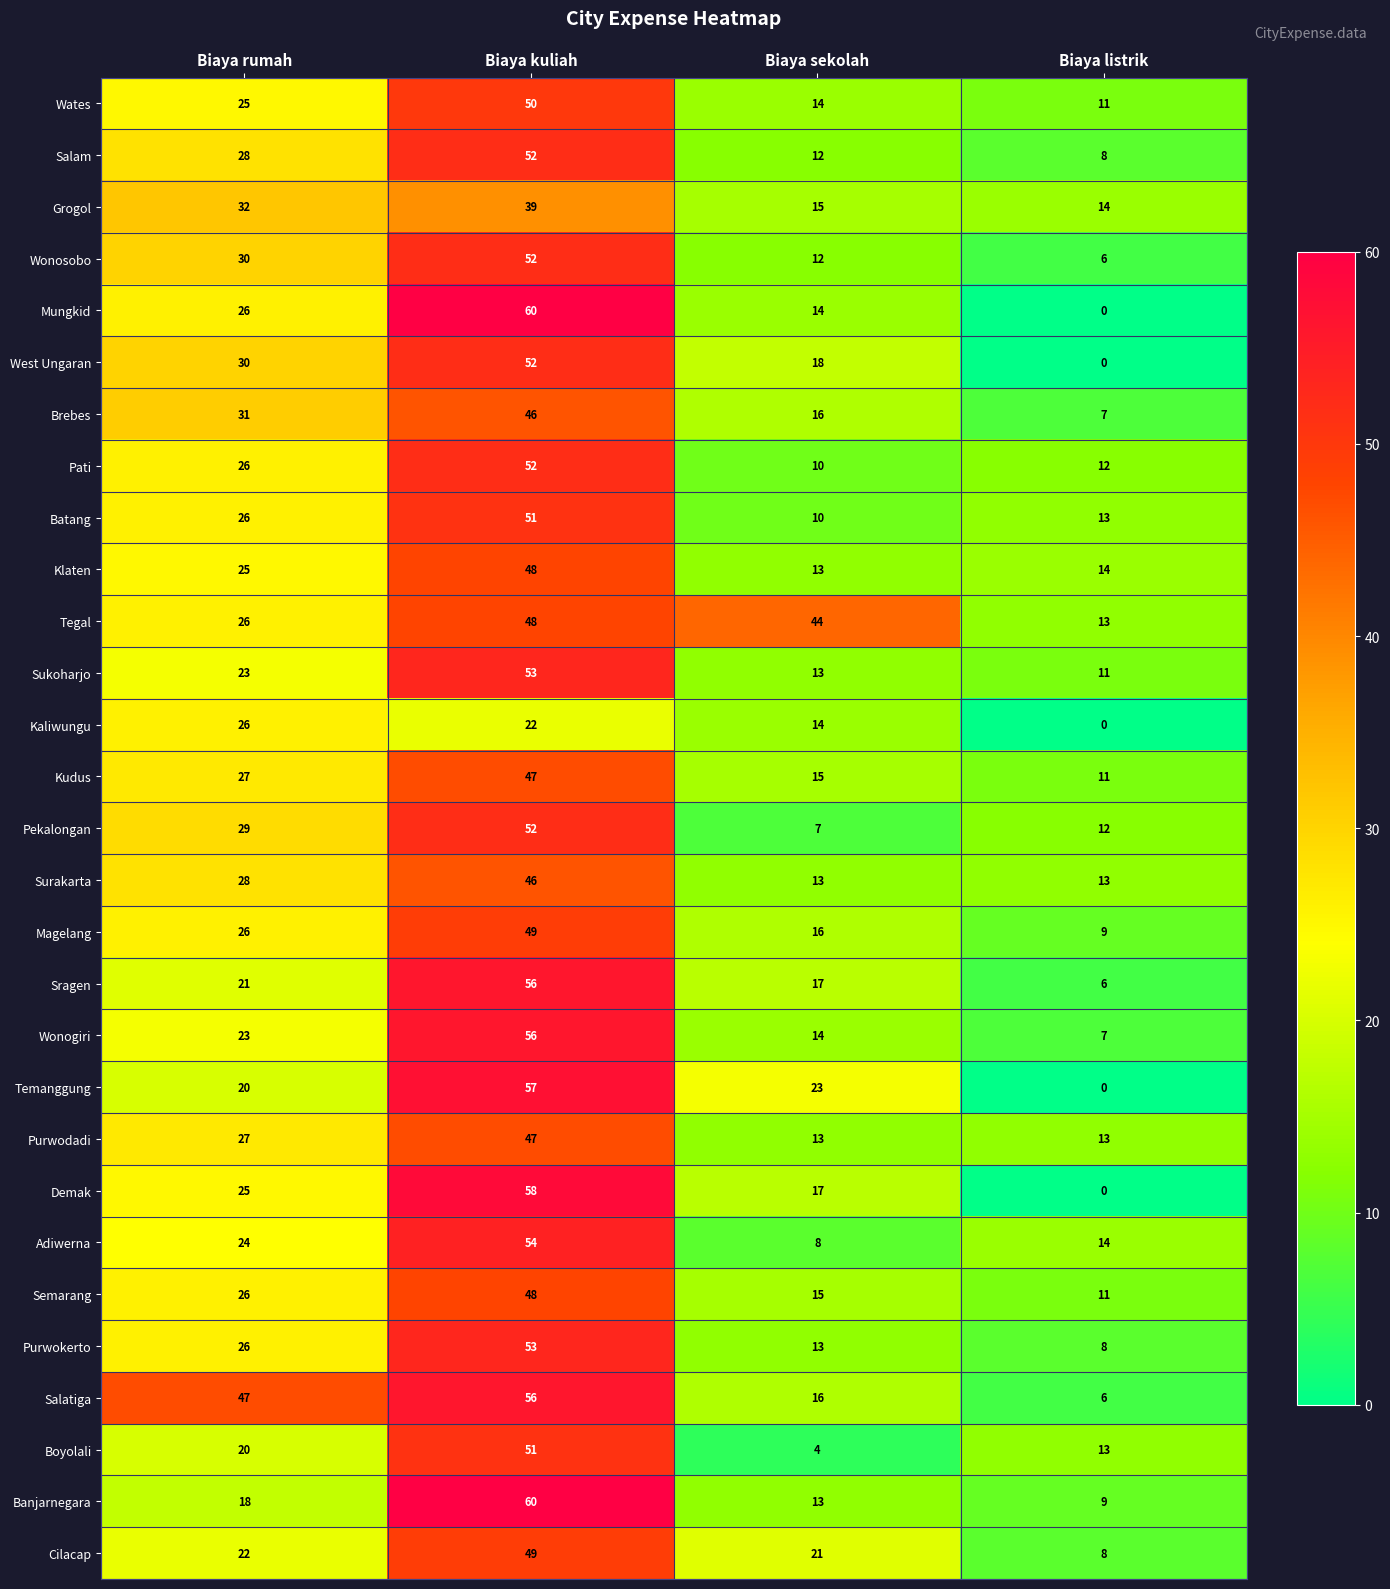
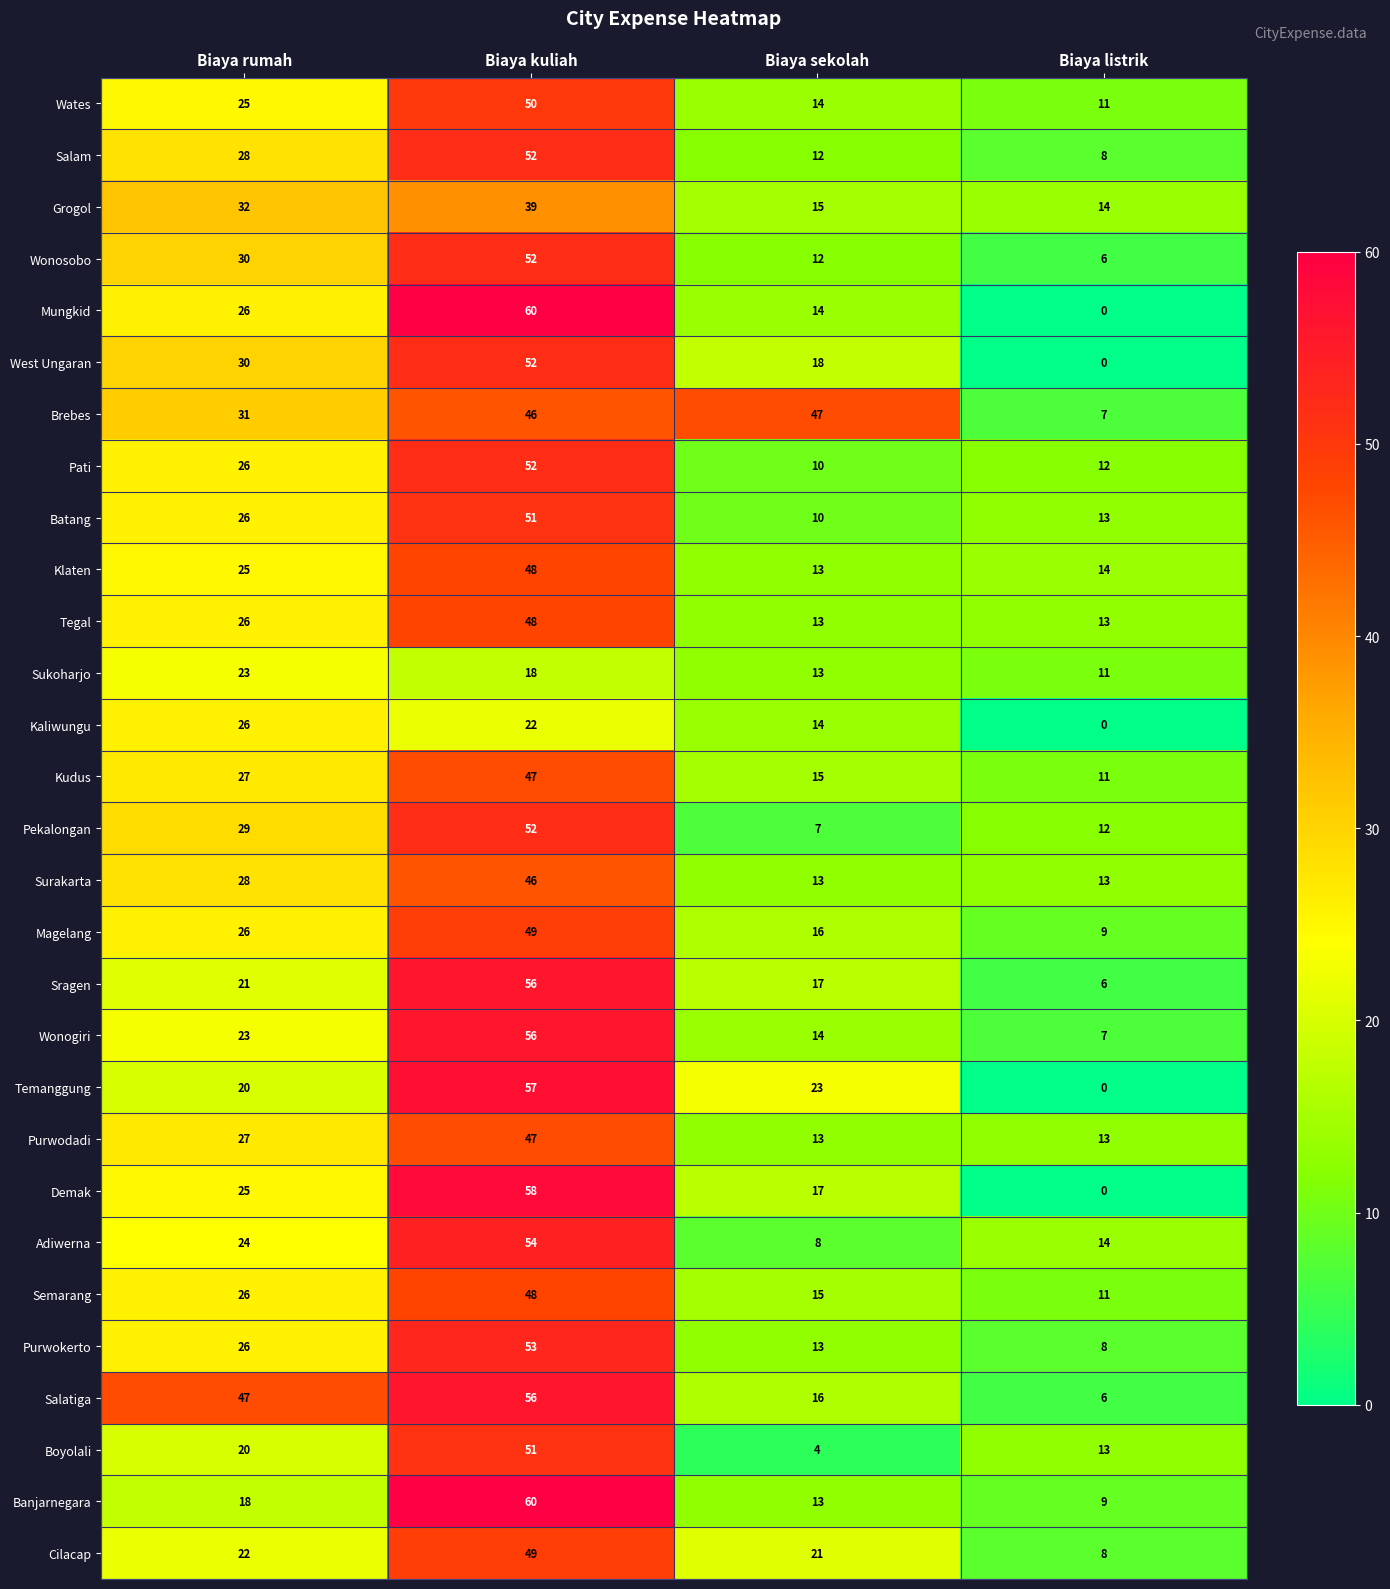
Brebes, Biaya sekolah: 16 -> 47
Tegal, Biaya sekolah: 44 -> 13
Sukoharjo, Biaya kuliah: 53 -> 18
